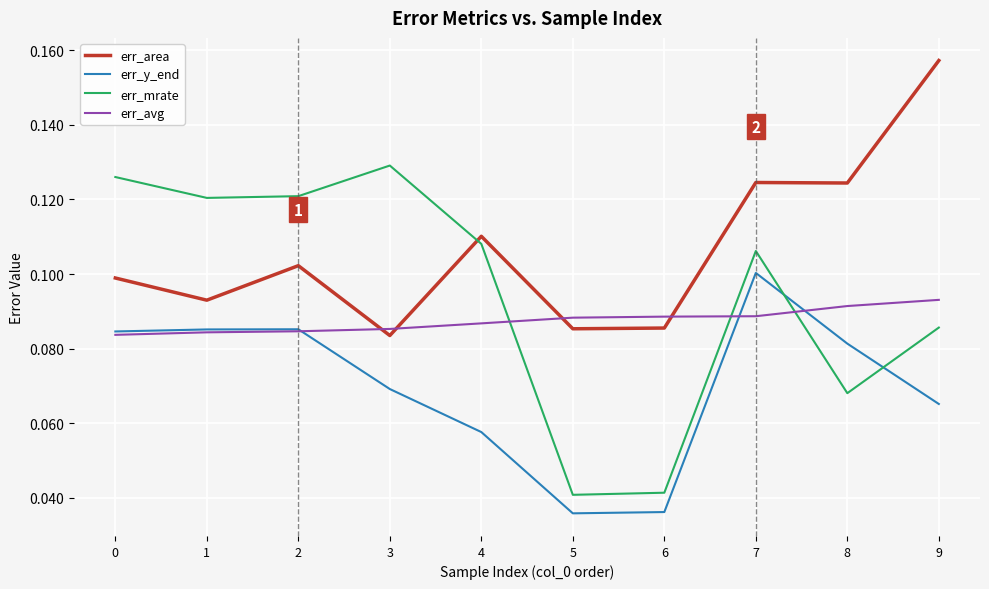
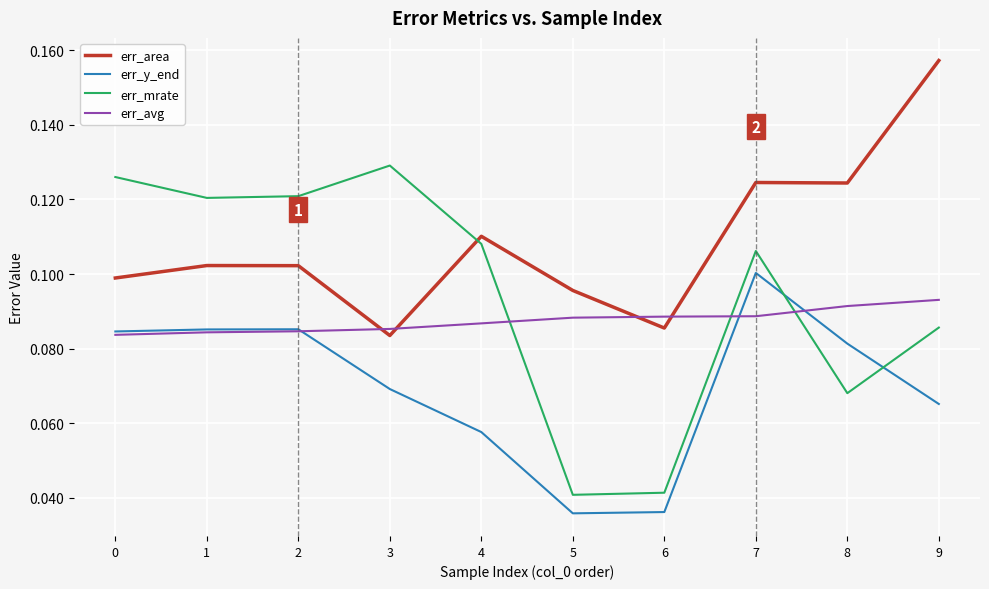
err_area, 1: 0.093 -> 0.102
err_area, 5: 0.085 -> 0.096
